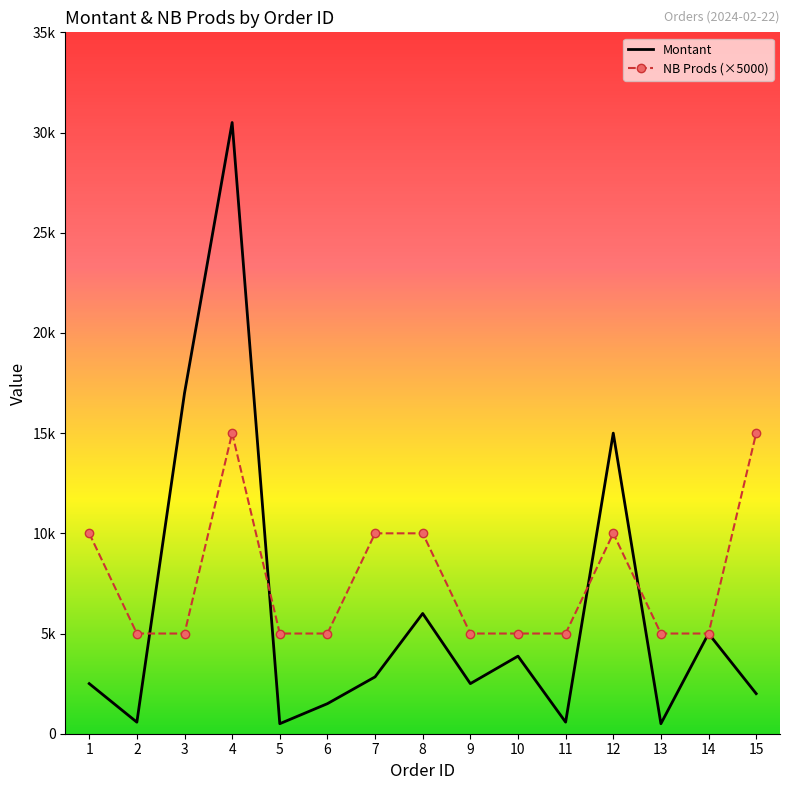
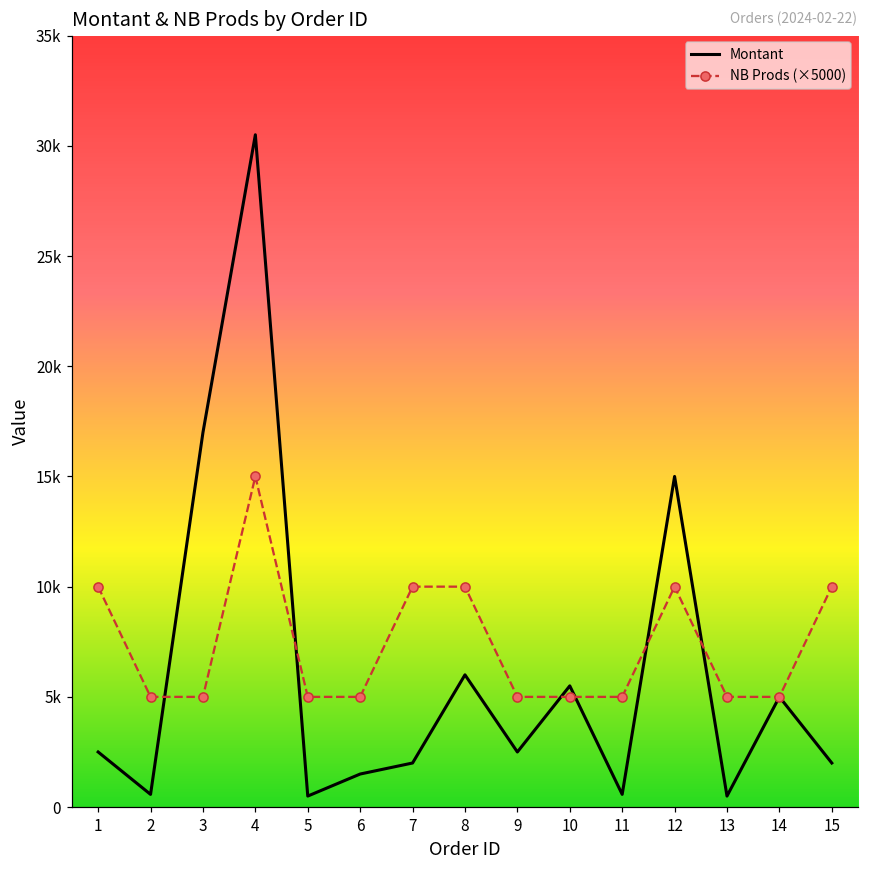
Montant, 7: 2800 -> 2000
Montant, 10: 3900 -> 5500
NB Prods (×5000), 15: 15000 -> 10000
